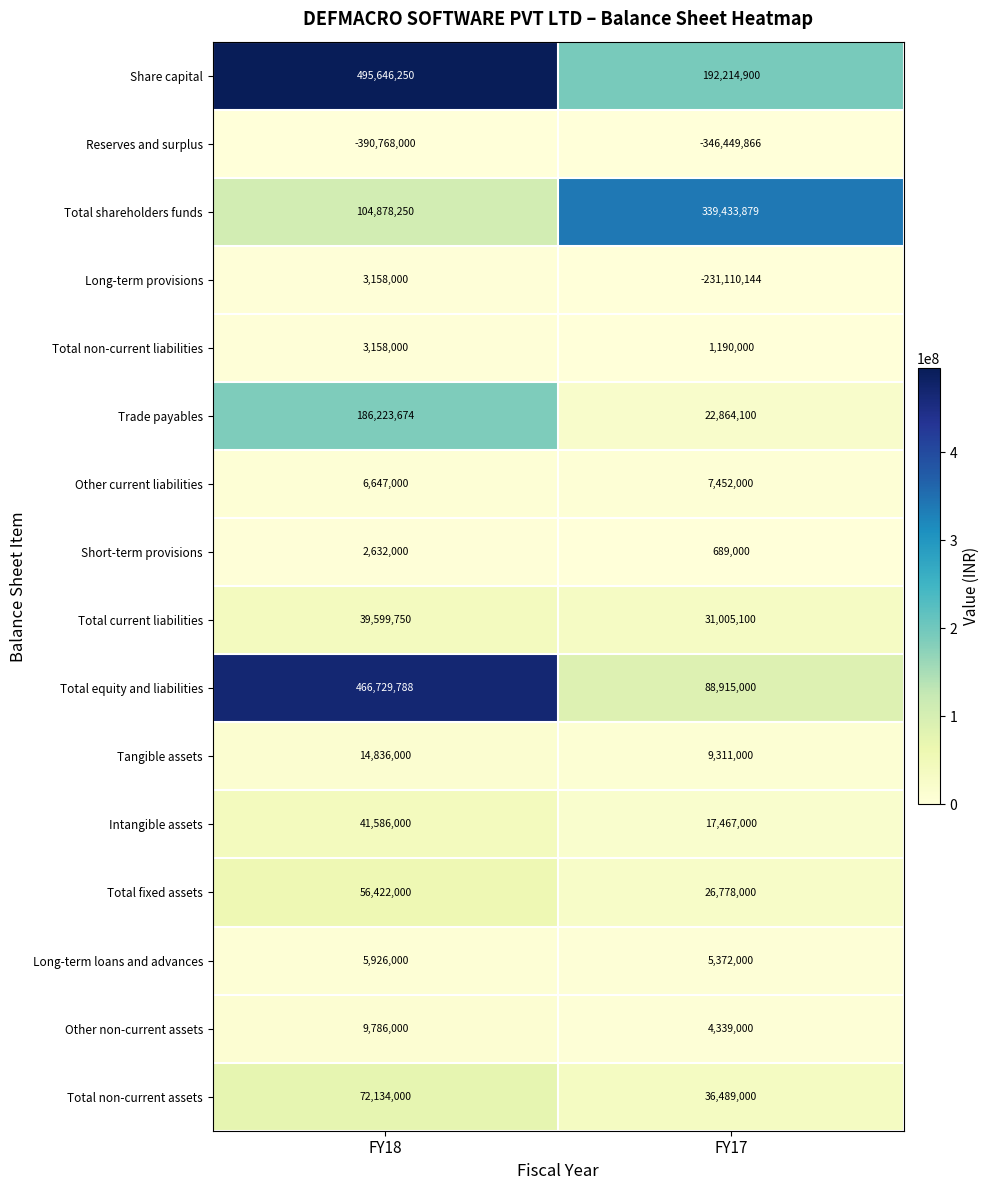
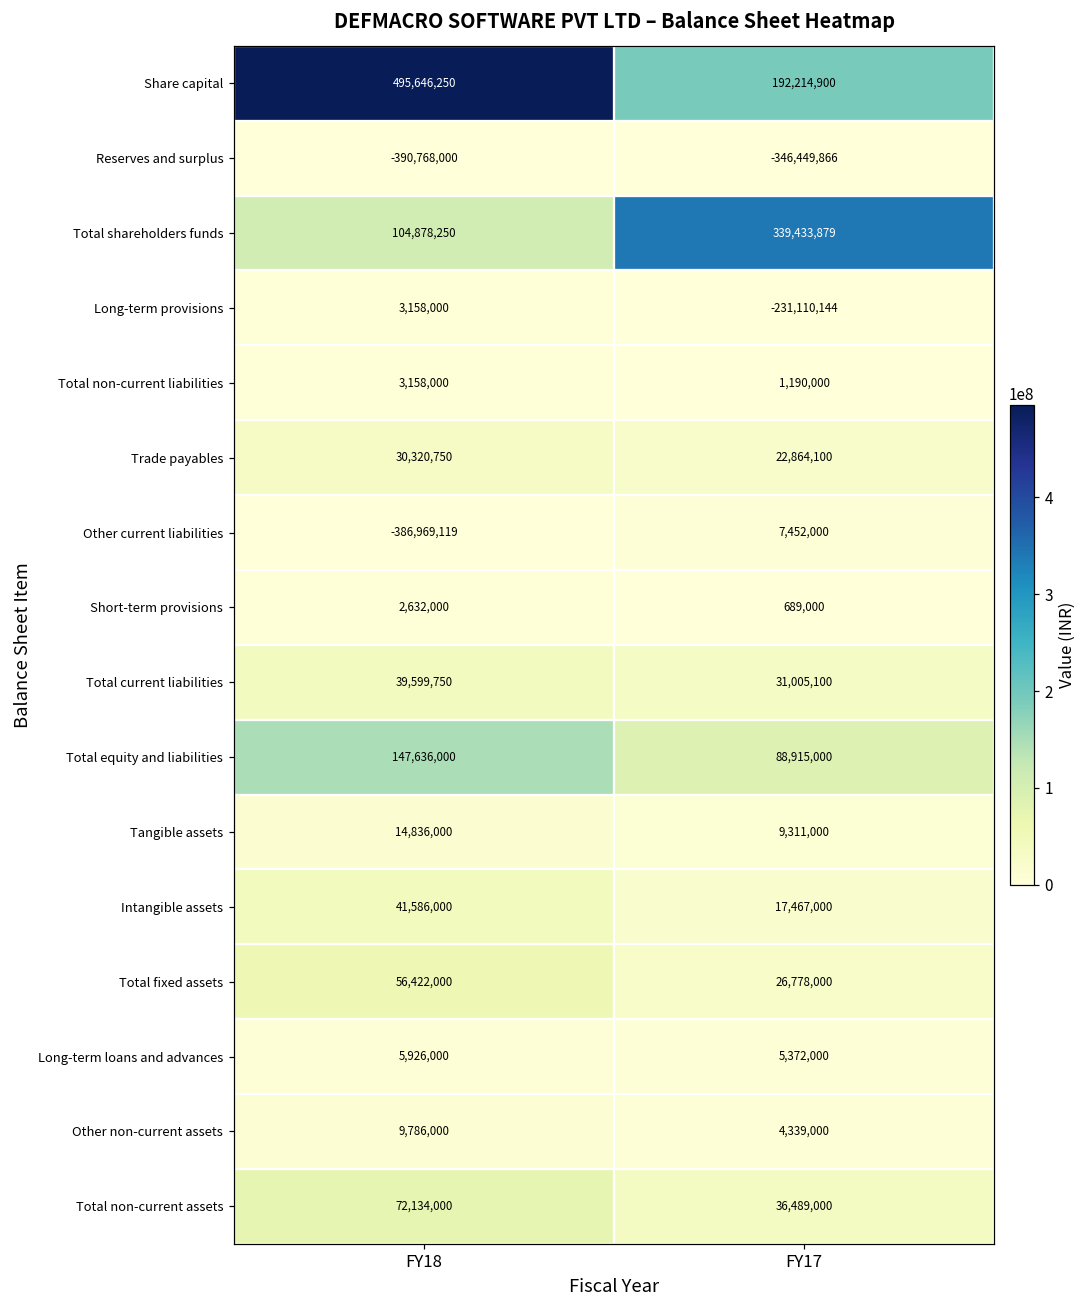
Trade payables, FY18: 186,223,674 -> 30,320,750
Other current liabilities, FY18: 6,647,000 -> -386,969,119
Total equity and liabilities, FY18: 466,729,788 -> 147,636,000
